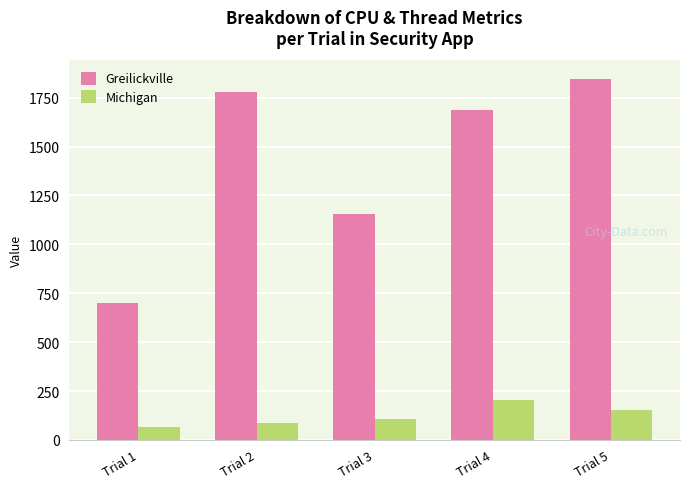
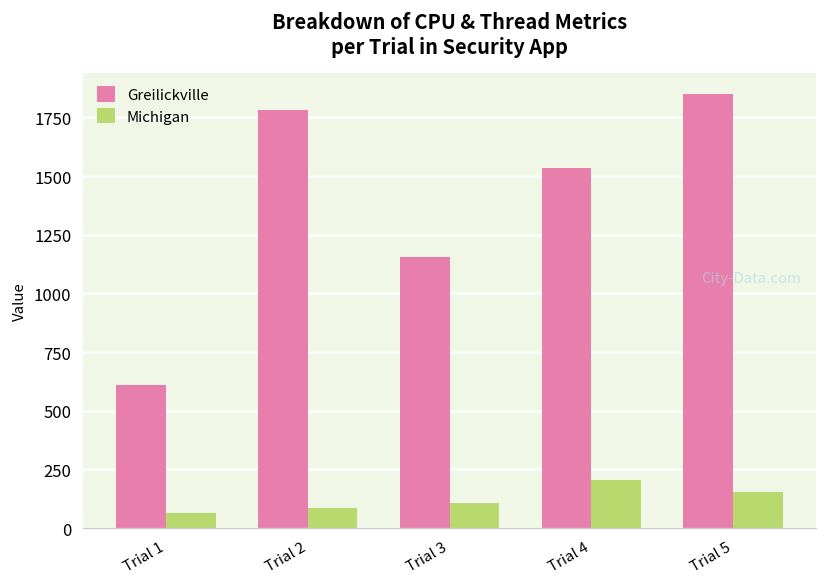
Greilickville, Trial 1: 700 -> 610
Greilickville, Trial 4: 1690 -> 1530
